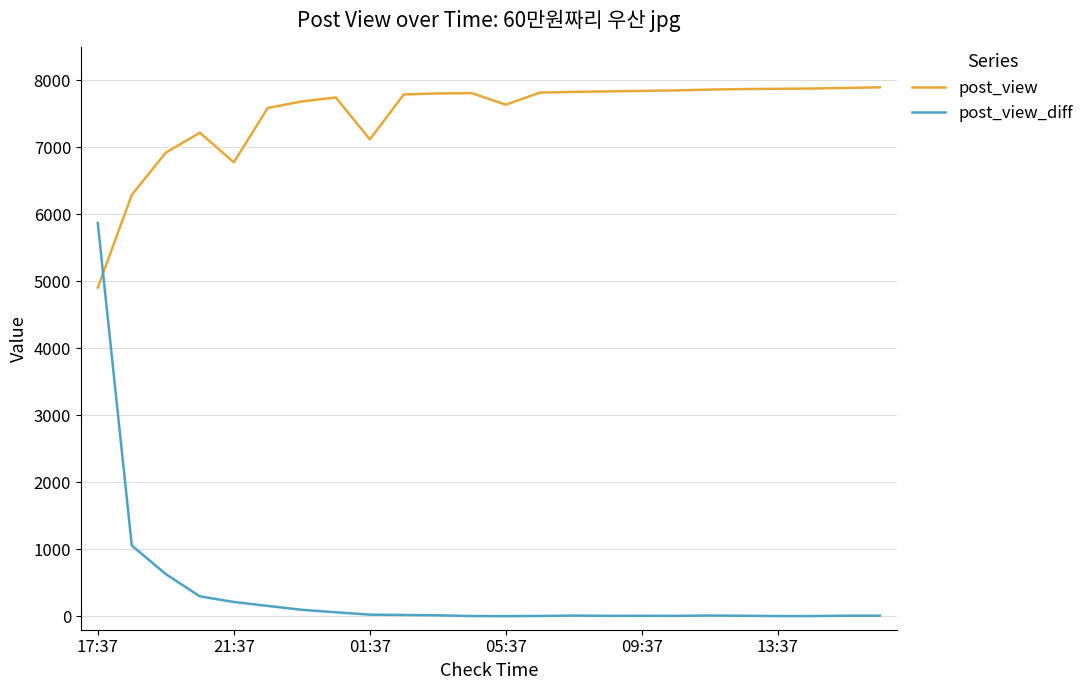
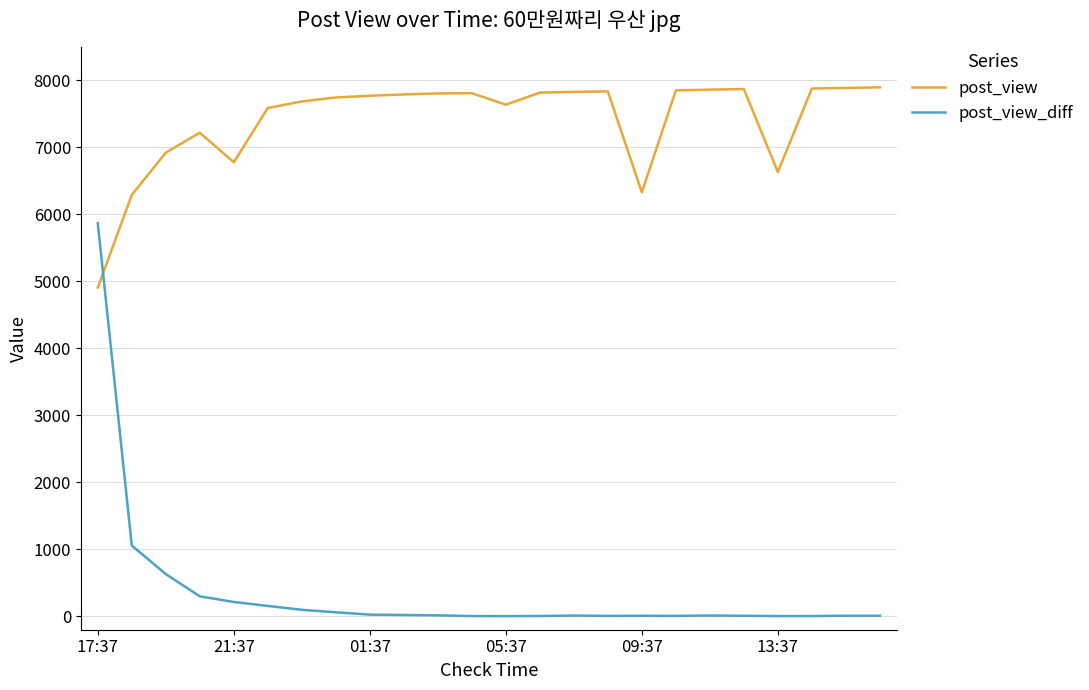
post_view, 01:37: 7100 -> 7800
post_view, 09:37: 7800 -> 6300
post_view, 13:37: 7900 -> 6600
